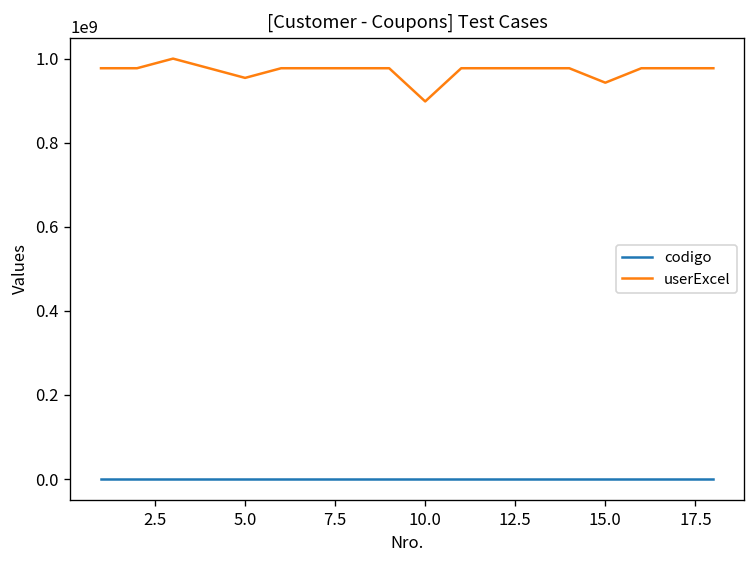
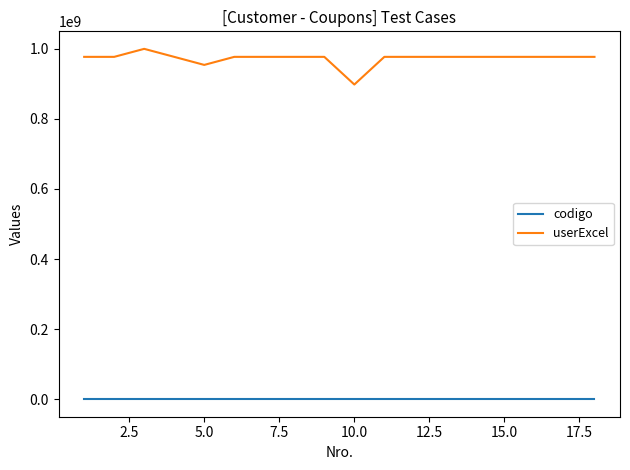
userExcel, 15.0: 940000000 -> 980000000
